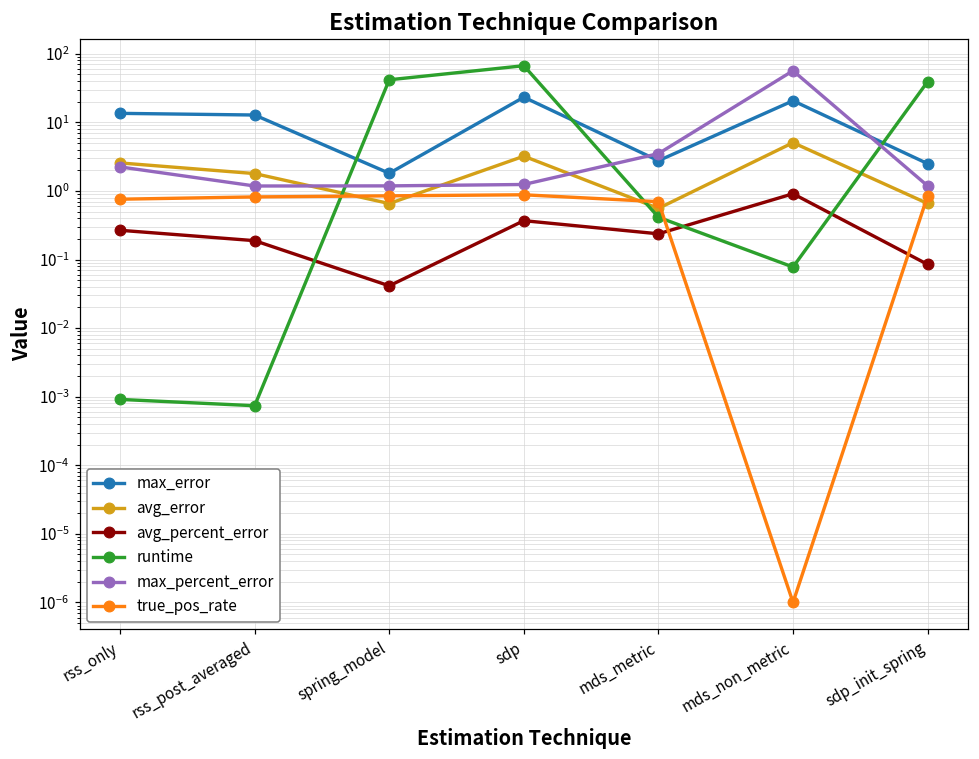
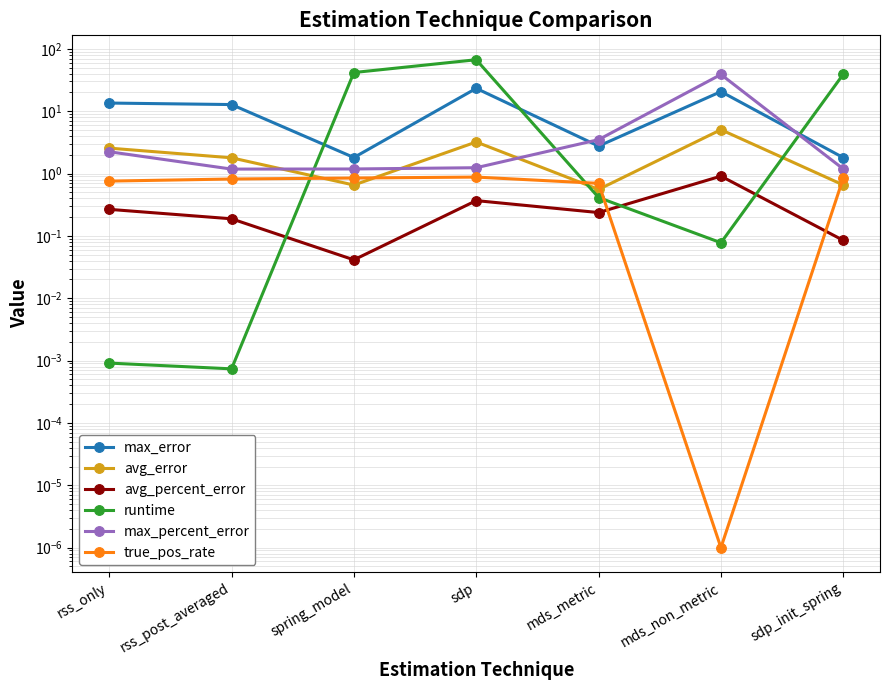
max_percent_error, mds_non_metric: 60 -> 40
max_error, sdp_init_spring: 2.5 -> 1.8
